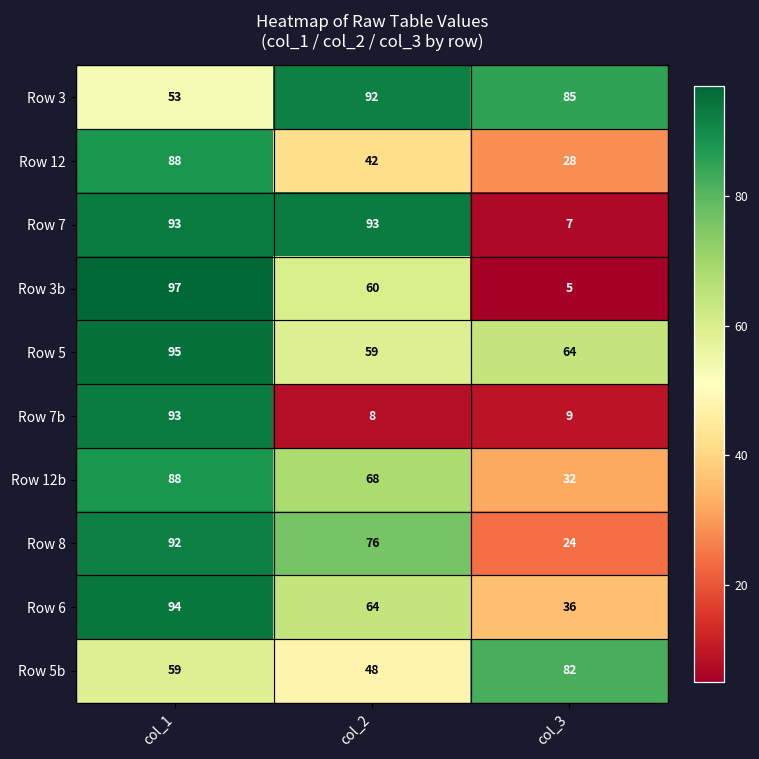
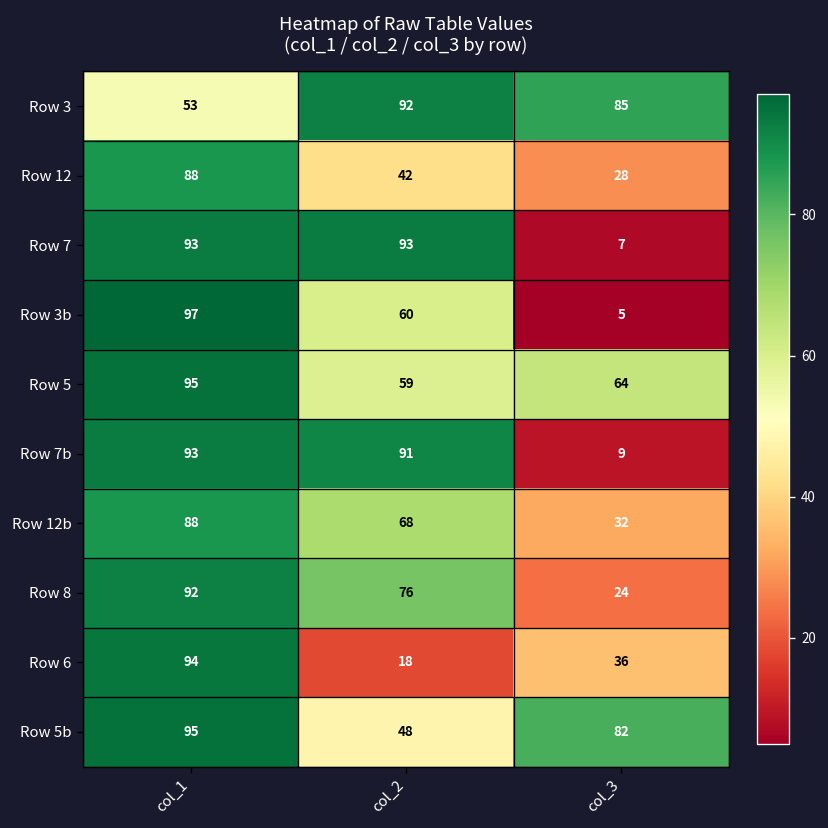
Row 7b, col_2: 8 -> 91
Row 6, col_2: 64 -> 18
Row 5b, col_1: 59 -> 95
